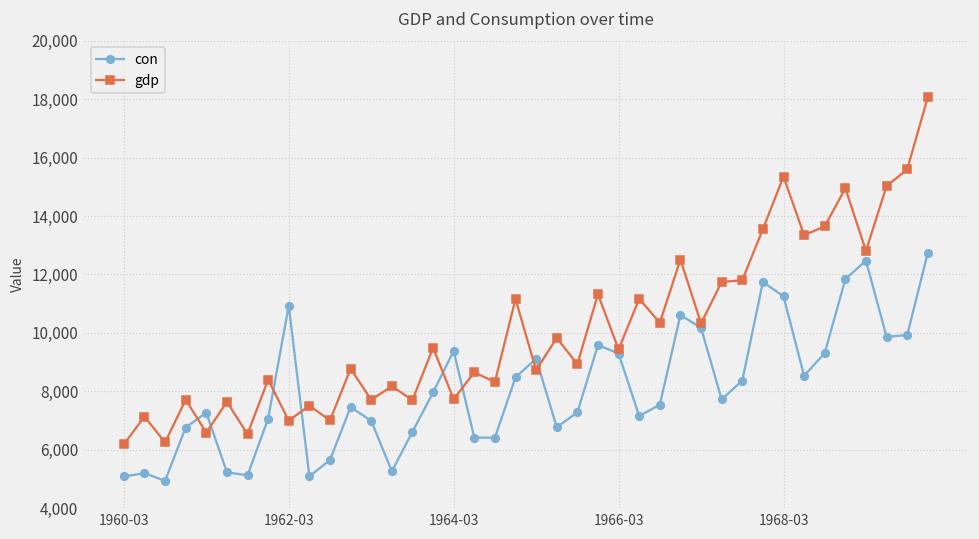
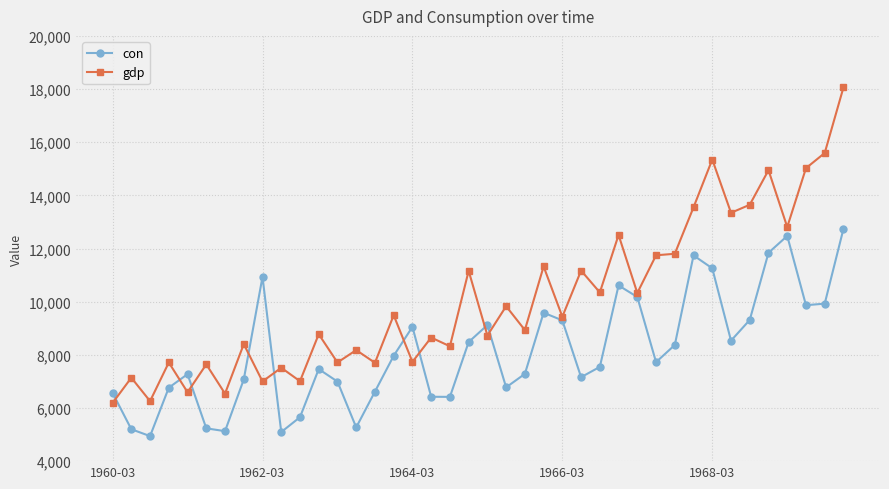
con, 1960-03: 5,100 -> 6,600
con, 1964-03: 9,400 -> 9,100
